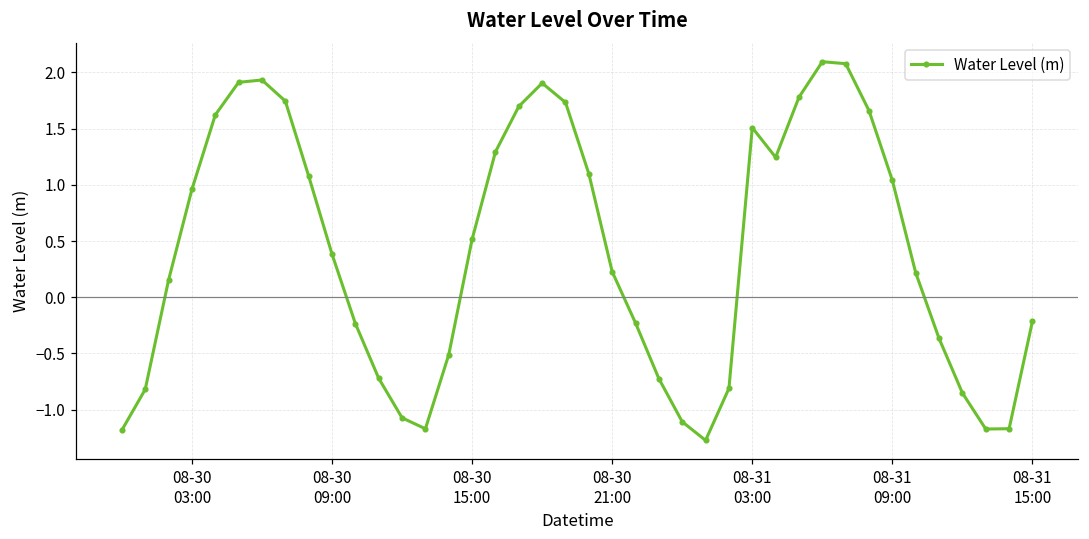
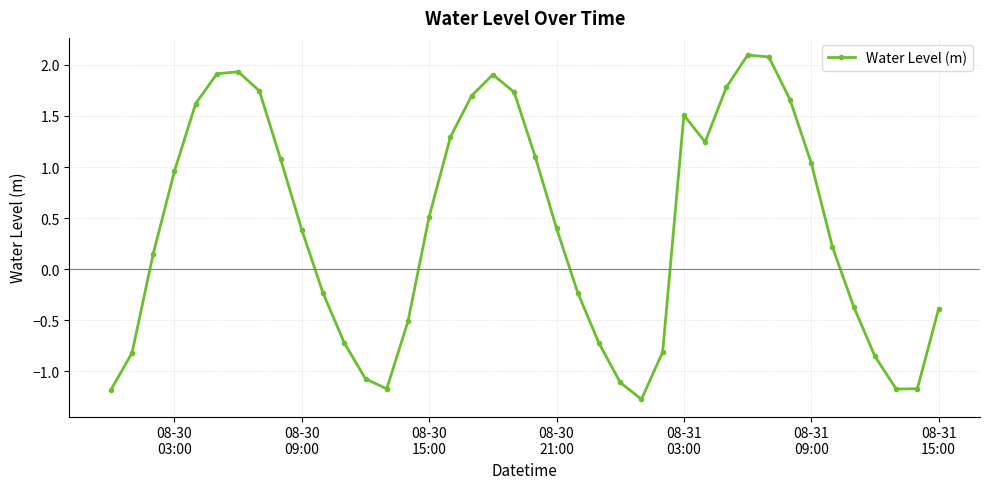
08-30 21:00: 0.23 -> 0.40
08-31 15:00: -0.21 -> -0.39
